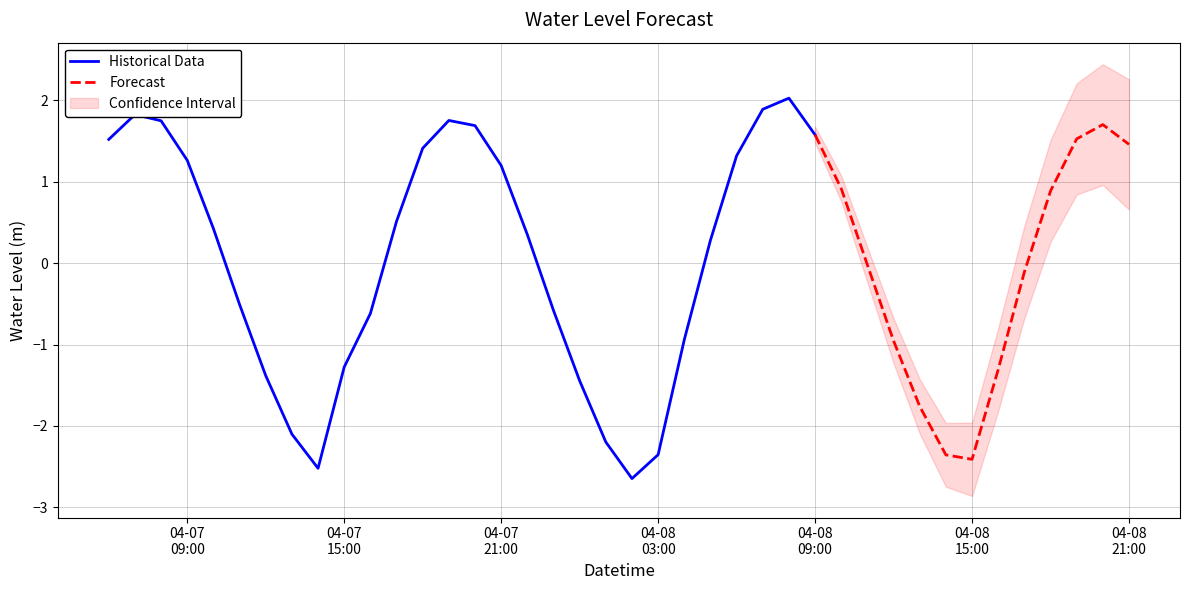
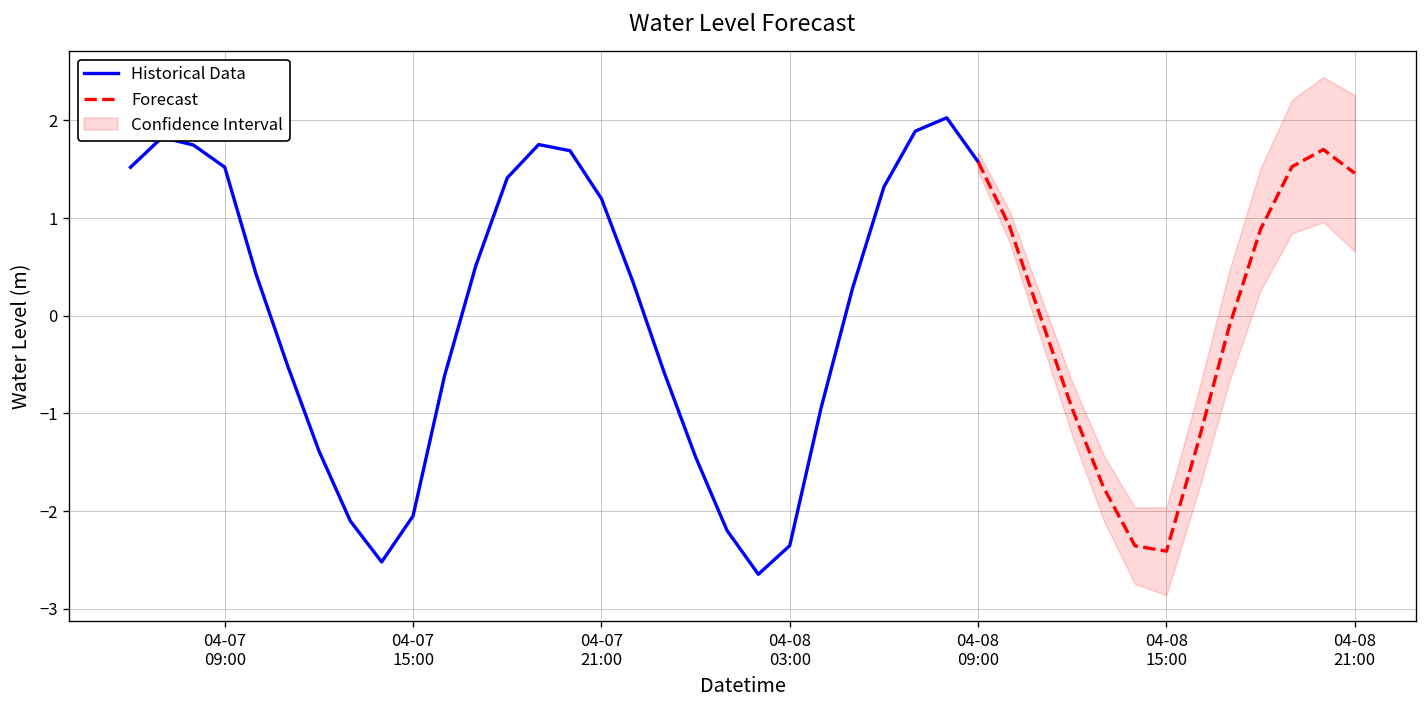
Historical Data, 04-07 09:00: 1.3 -> 1.5
Historical Data, 04-07 15:00: -1.3 -> -2.0
